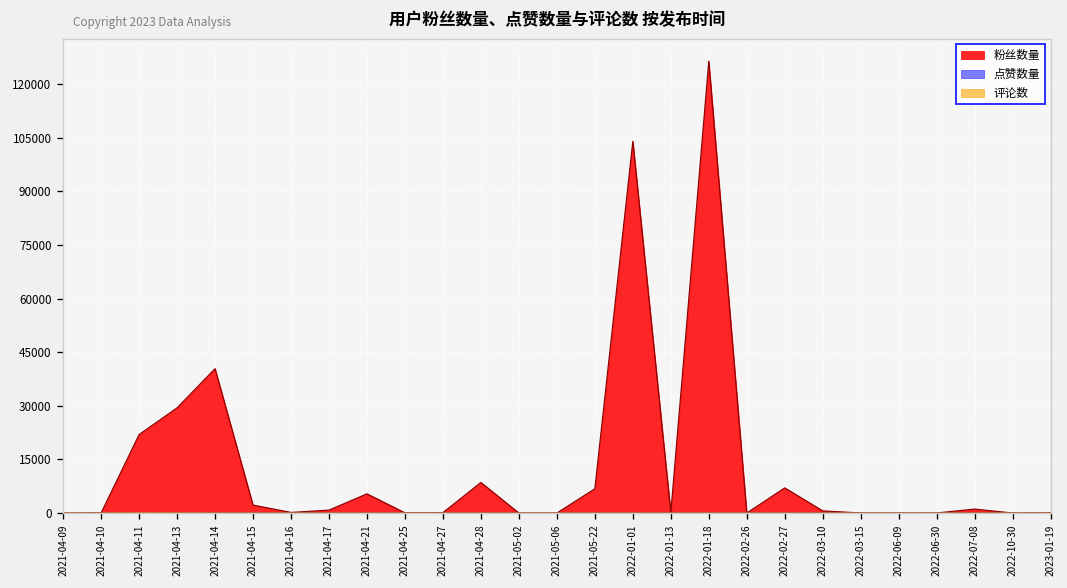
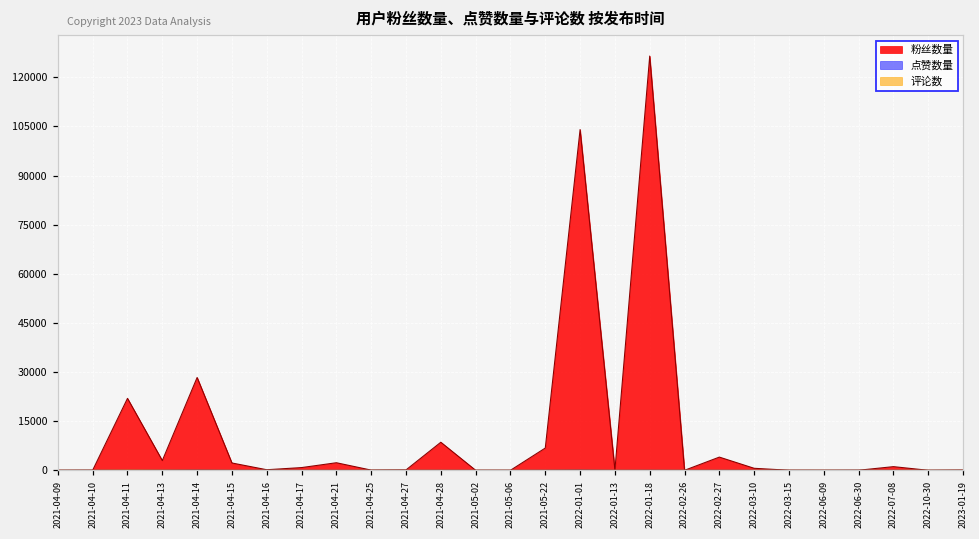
粉丝数量, 2021-04-13: 29000 -> 3000
粉丝数量, 2021-04-14: 40000 -> 28000
粉丝数量, 2021-04-21: 5000 -> 2000
粉丝数量, 2022-02-27: 7000 -> 4000
